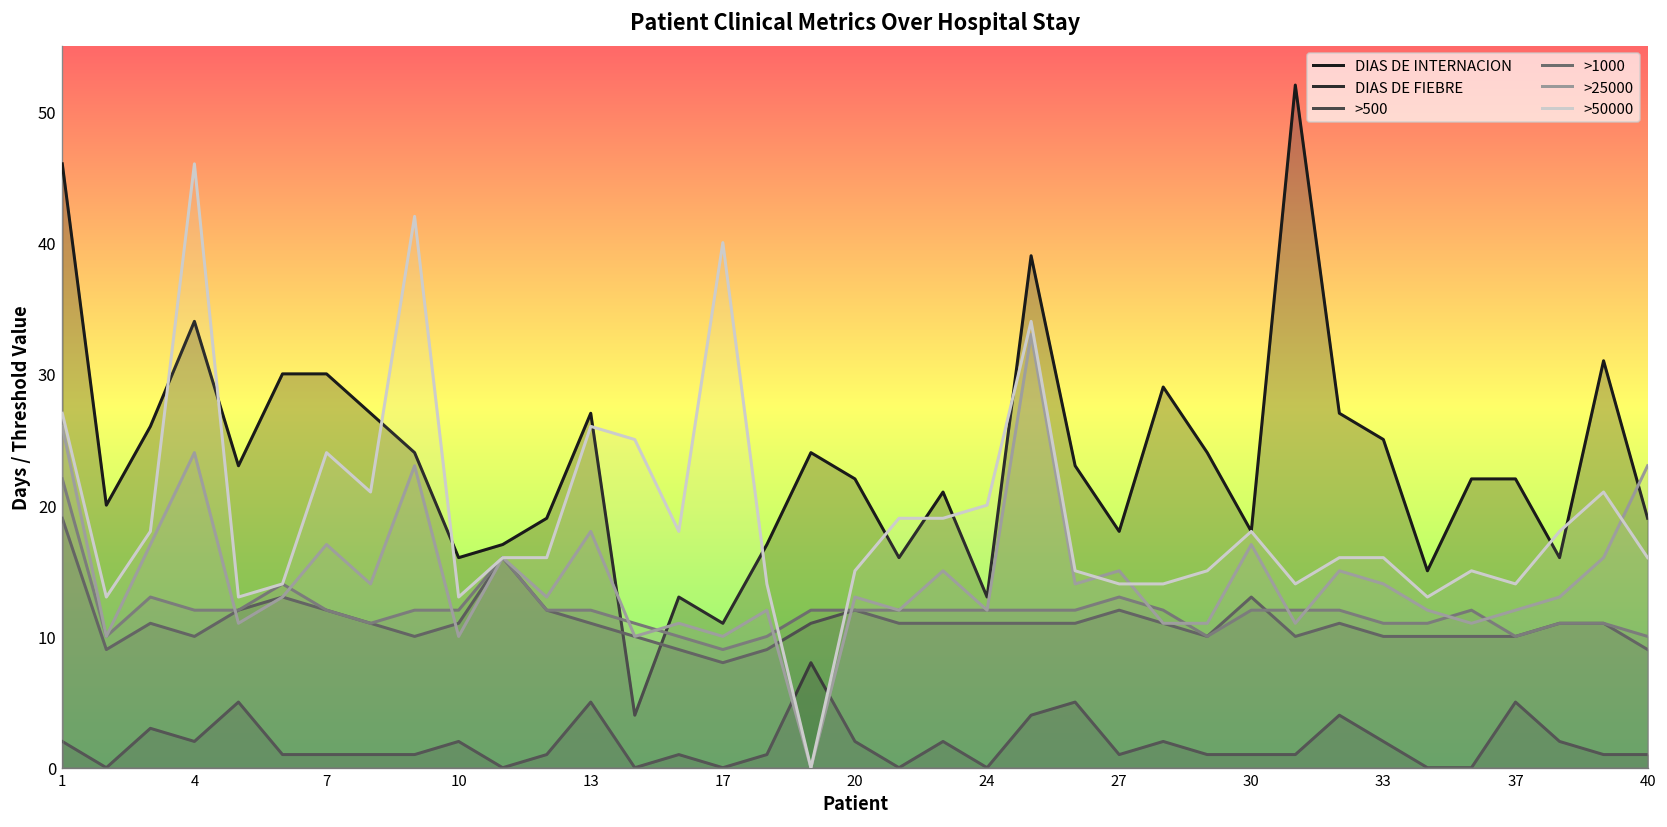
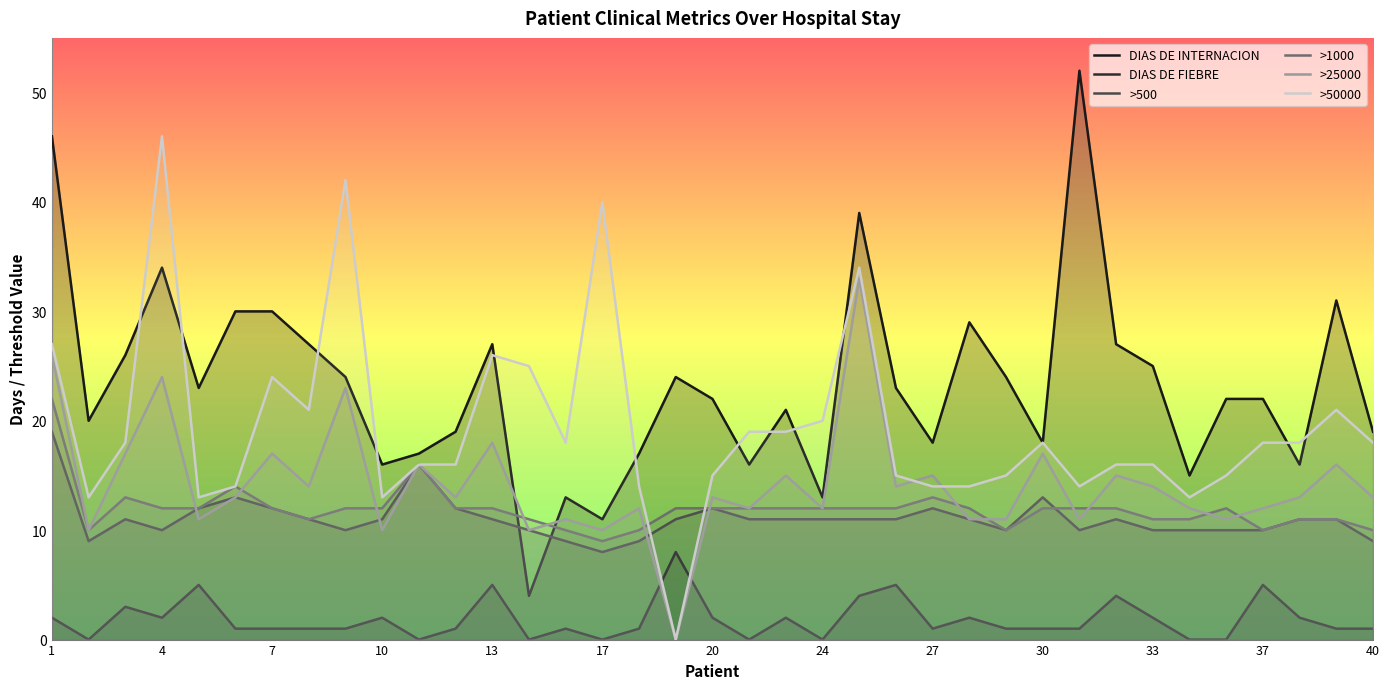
>50000, 37: 14 -> 18
>25000, 40: 23 -> 13
>50000, 40: 16 -> 18
